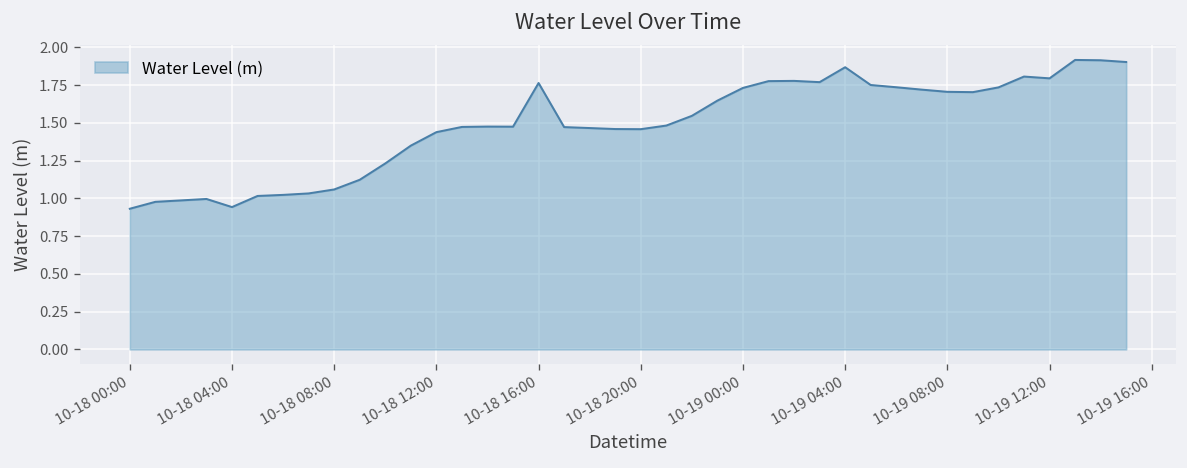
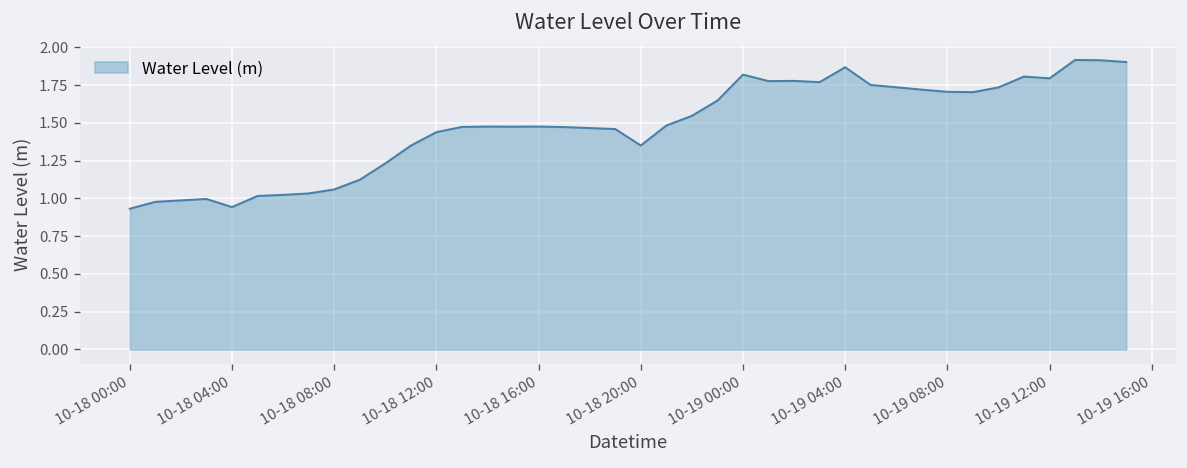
10-18 16:00: 1.76 -> 1.48
10-18 20:00: 1.46 -> 1.35
10-19 00:00: 1.73 -> 1.82
